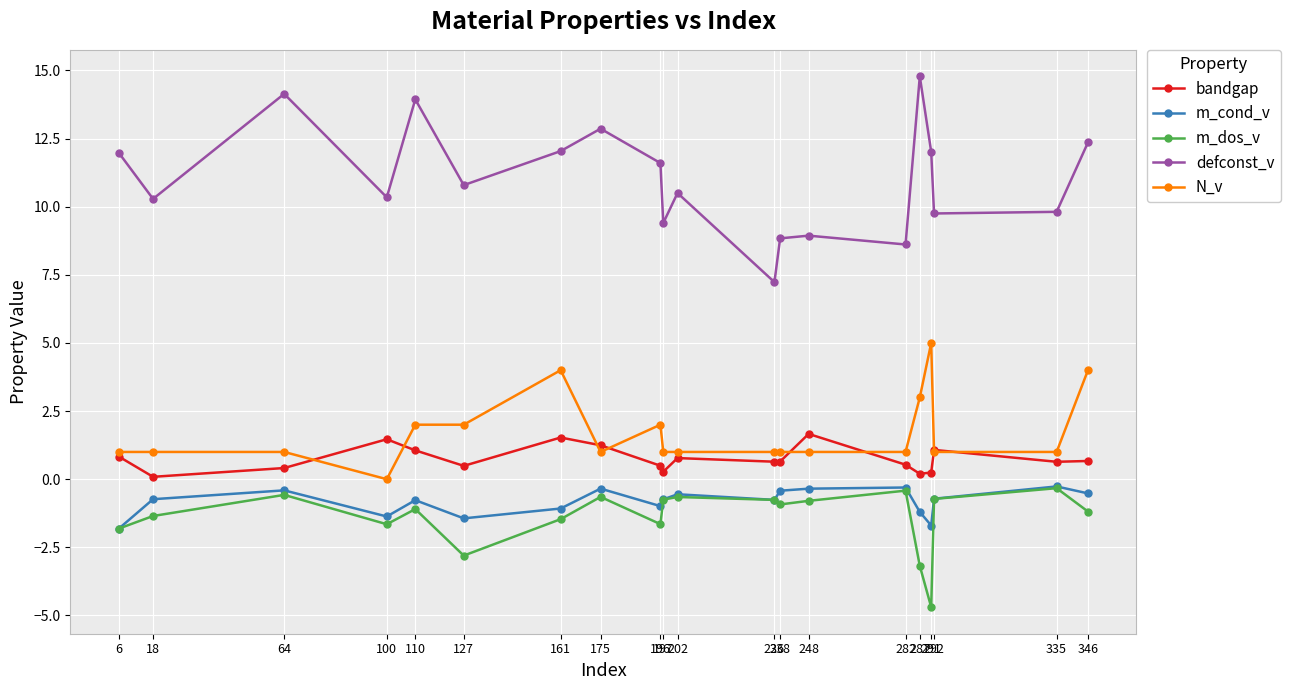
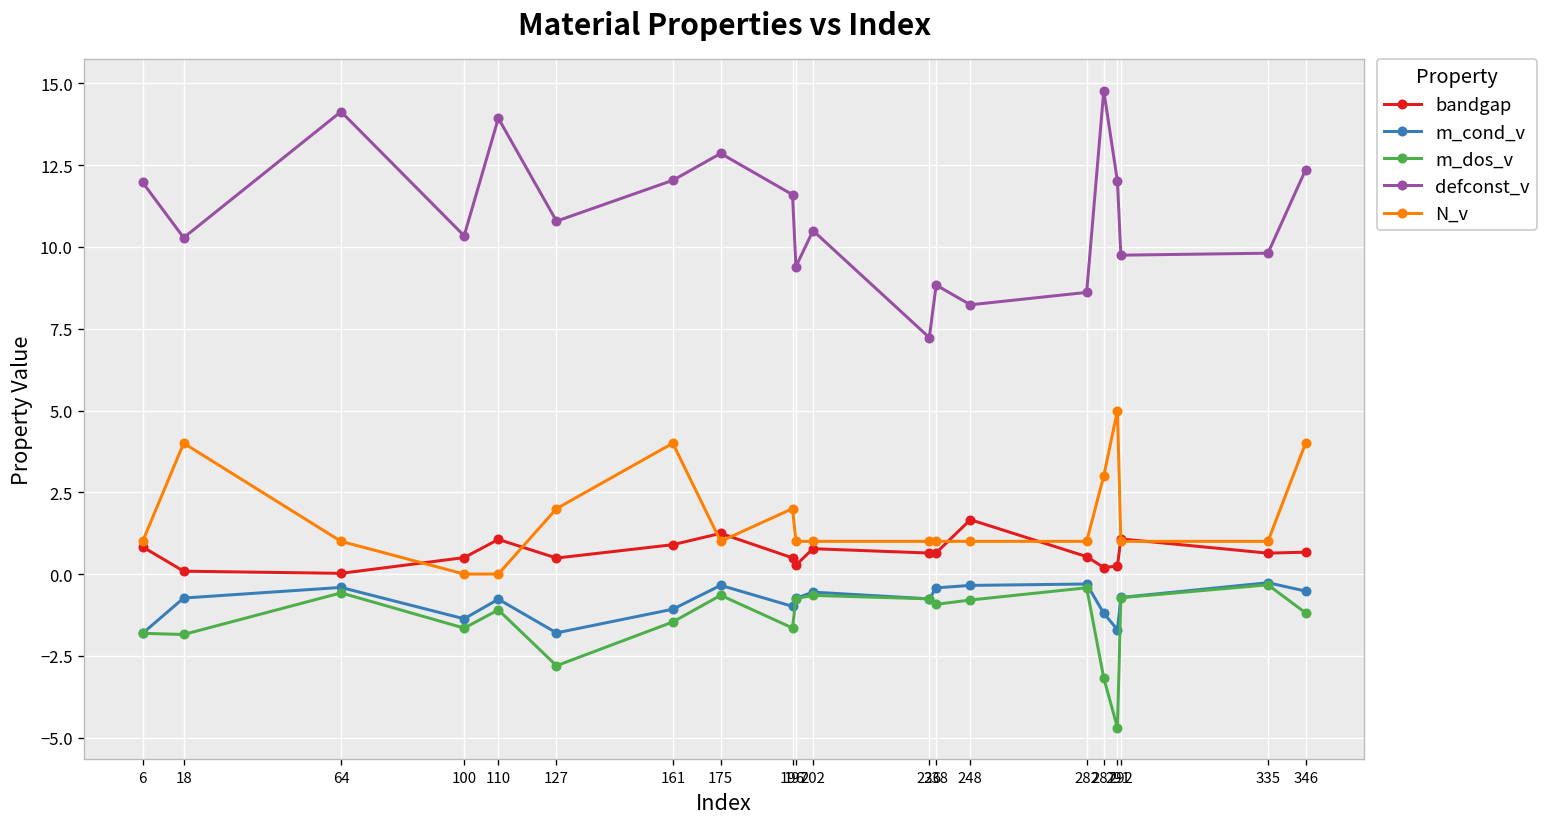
m_dos_v, 18: -1.3 -> -1.8
N_v, 18: 1 -> 4
bandgap, 64: 0.4 -> 0.0
bandgap, 100: 1.5 -> 0.5
N_v, 110: 2 -> 0
m_cond_v, 127: -1.4 -> -1.8
bandgap, 161: 1.5 -> 0.9
defconst_v, 248: 8.9 -> 8.2
